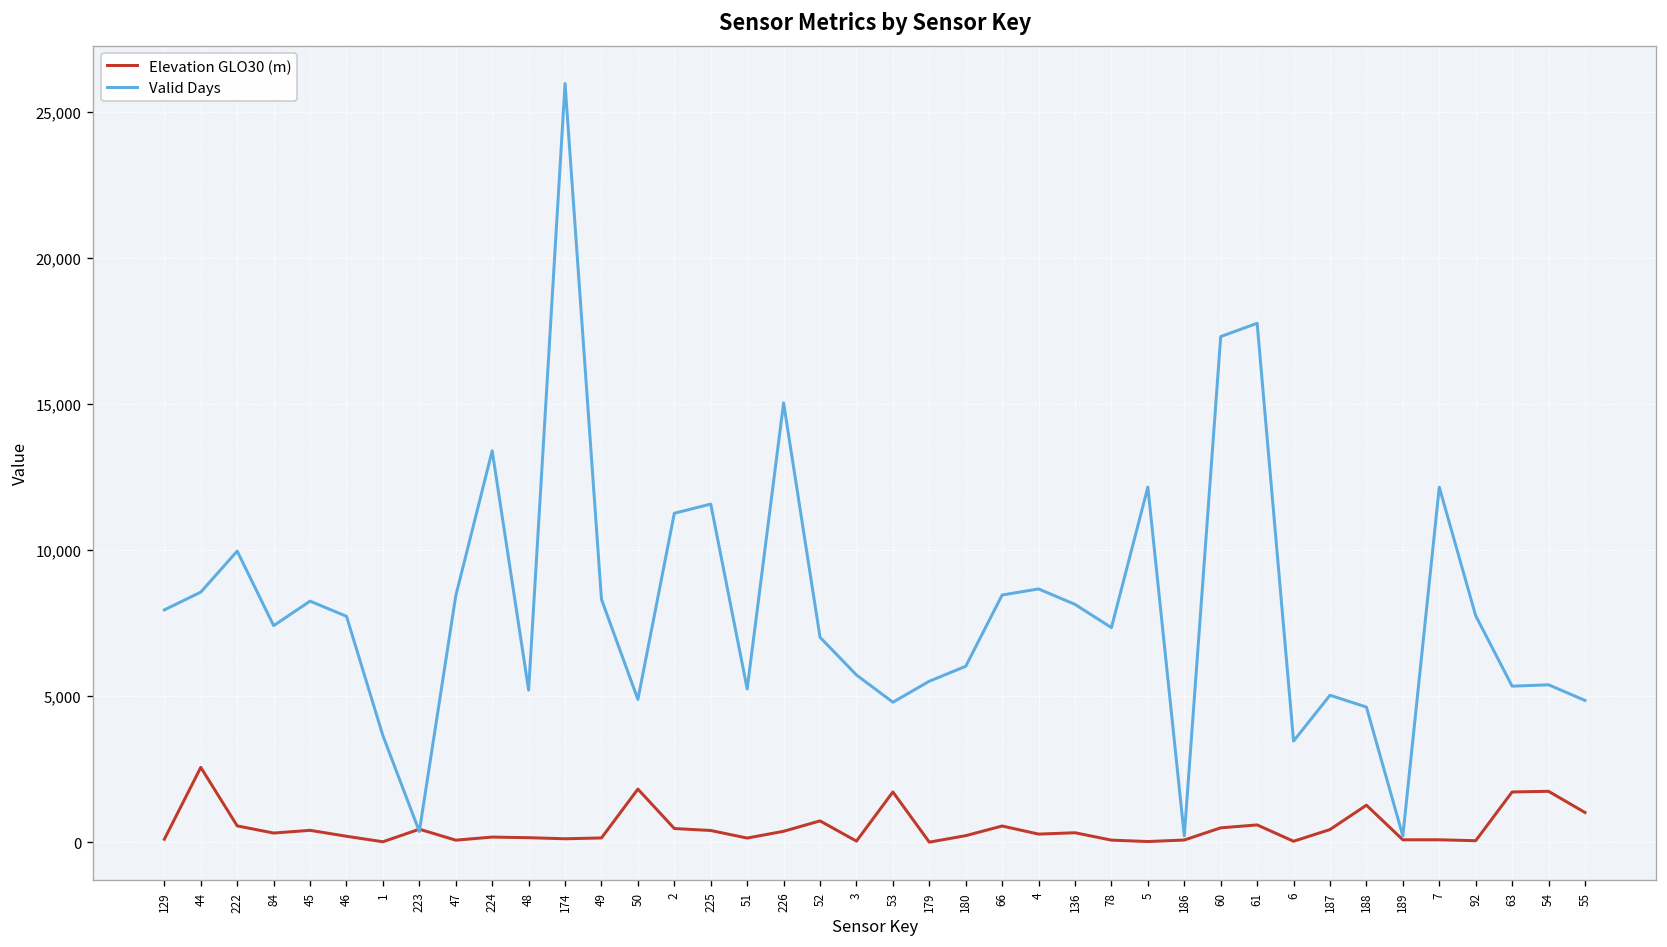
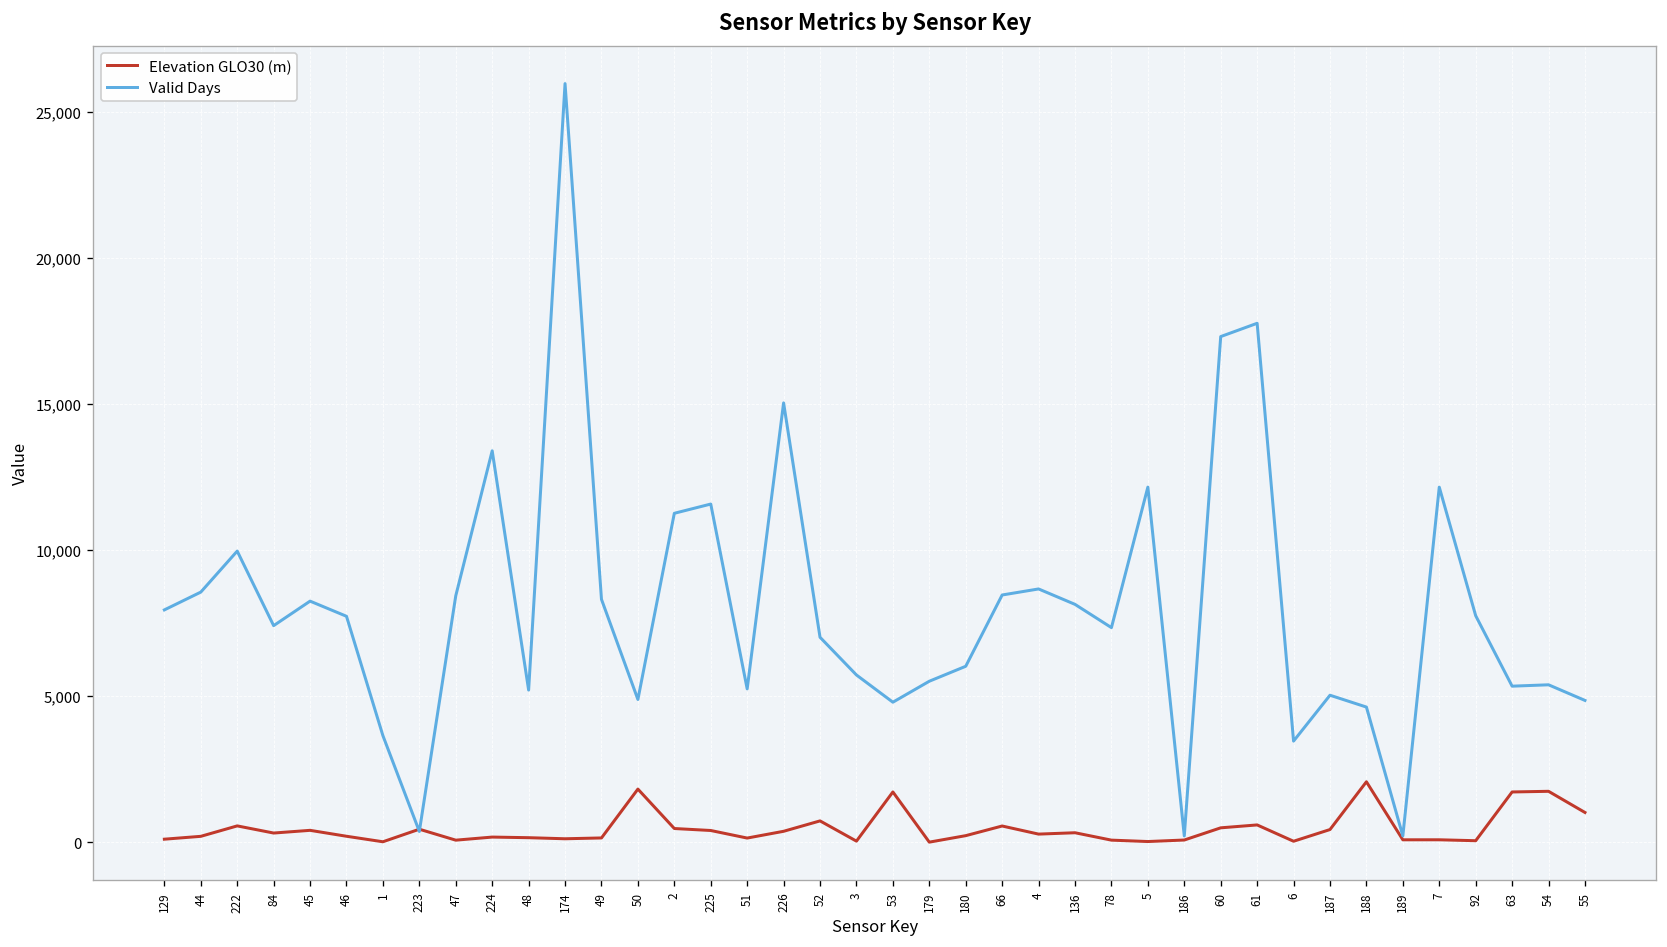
Elevation GLO30 (m), 44: 2,600 -> 200
Elevation GLO30 (m), 188: 1,300 -> 2,100
